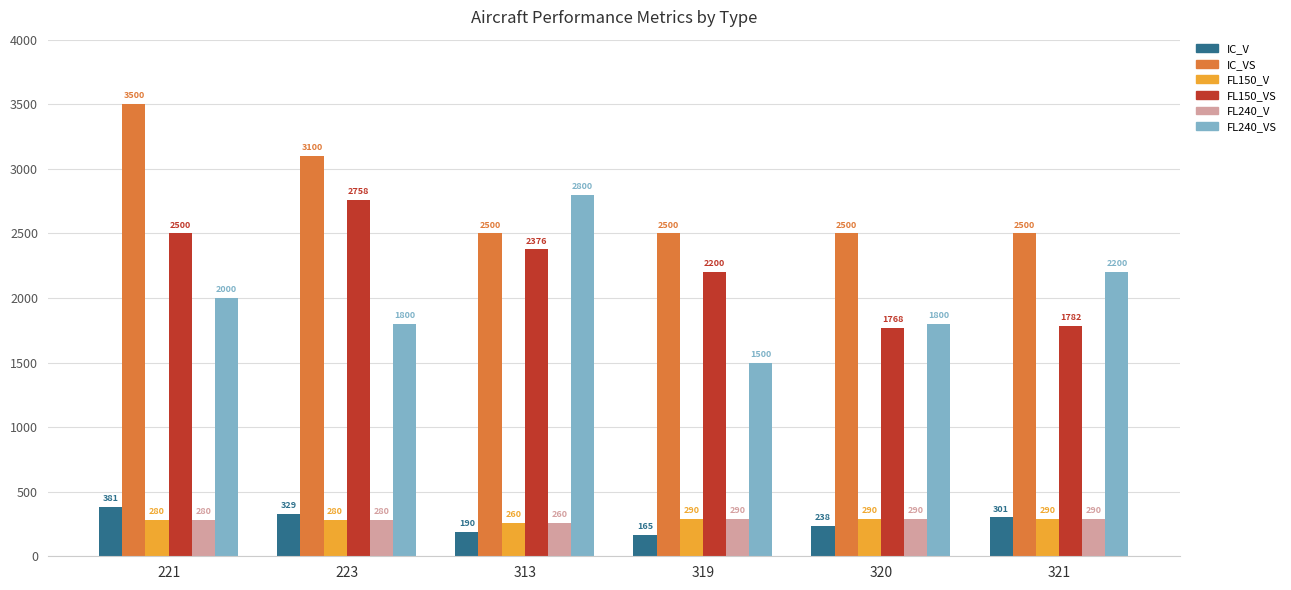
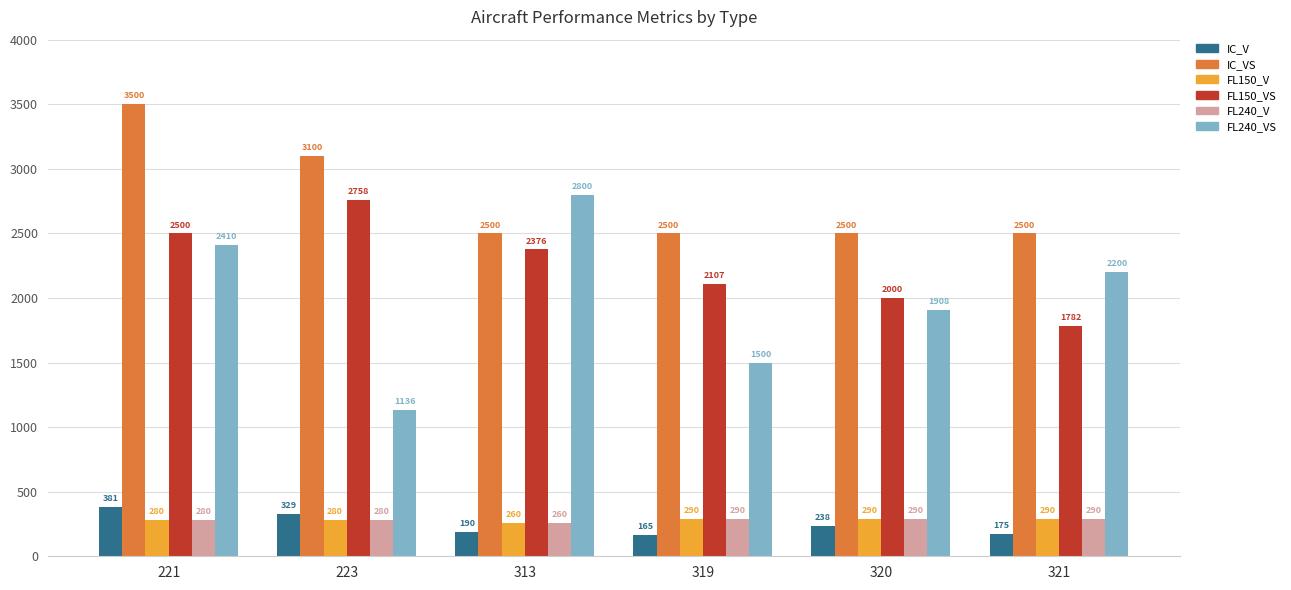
FL240_VS, 221: 2000 -> 2410
FL240_VS, 223: 1800 -> 1136
FL150_VS, 319: 2200 -> 2107
FL150_VS, 320: 1768 -> 2000
FL240_VS, 320: 1800 -> 1908
IC_V, 321: 301 -> 175
